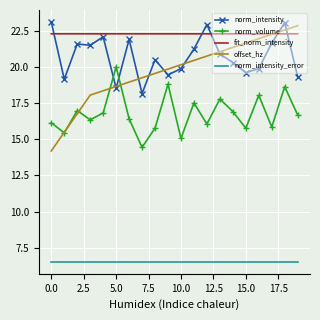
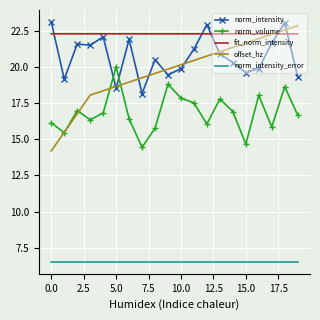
norm_volume, 10.0: 15.1 -> 17.8
norm_volume, 15.0: 15.8 -> 14.7
